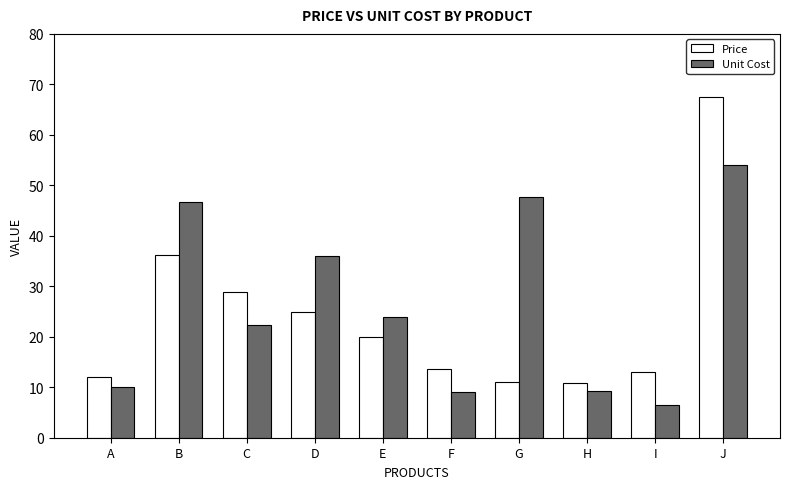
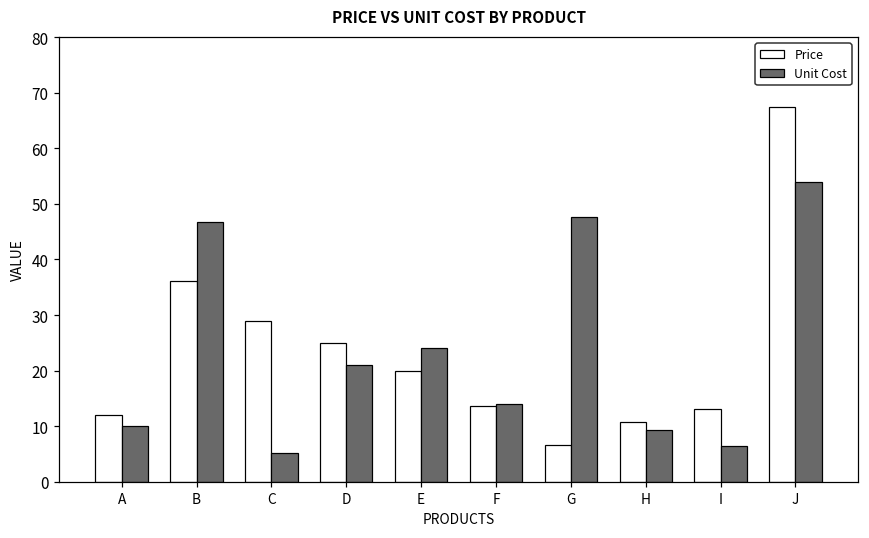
Unit Cost, C: 22 -> 5
Unit Cost, D: 36 -> 21
Unit Cost, F: 9 -> 14
Price, G: 11 -> 7
